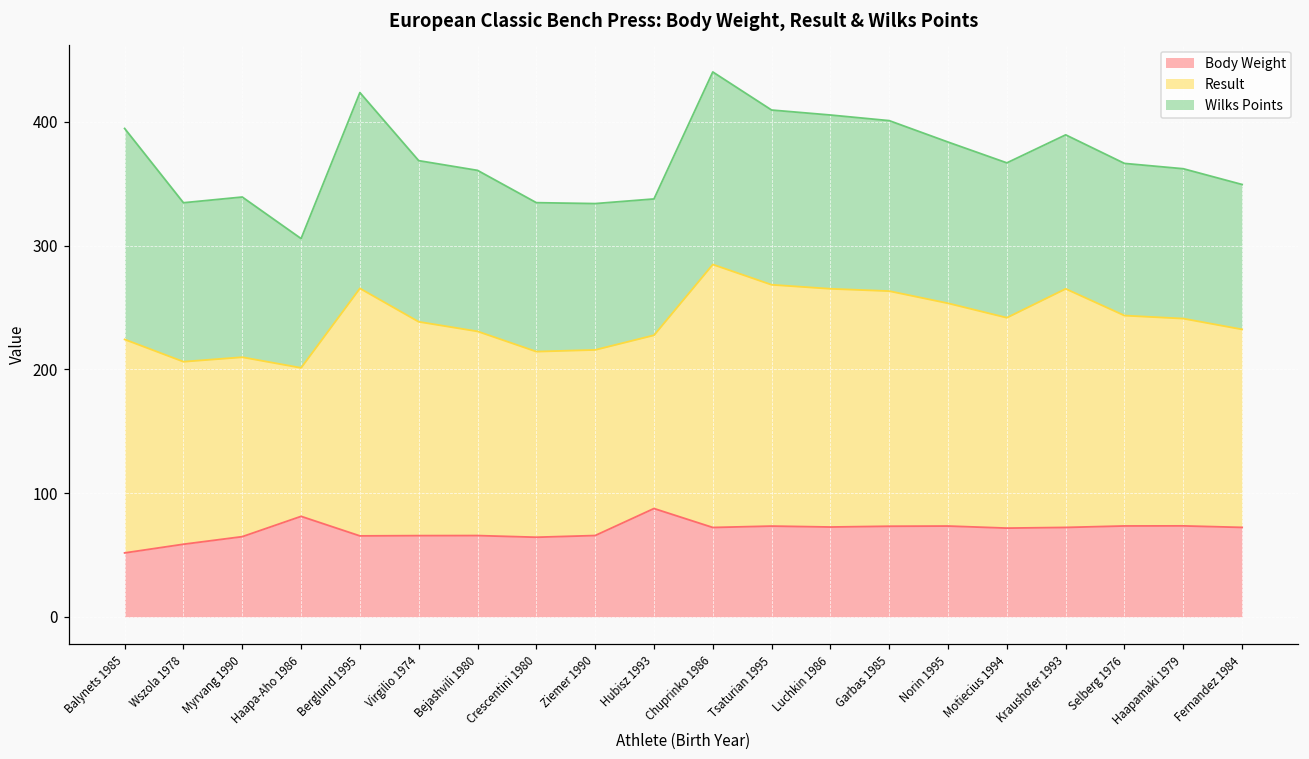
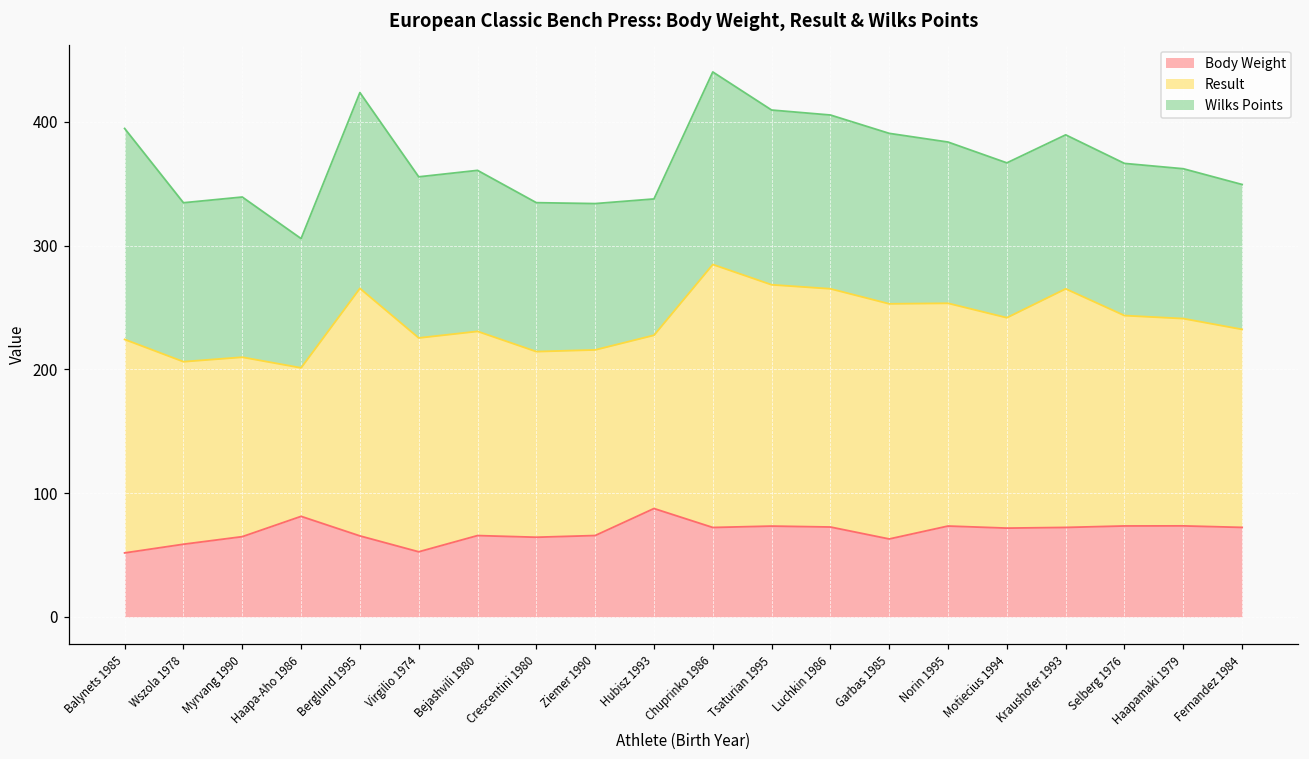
Body Weight, Virgilio 1974: 66 -> 53
Body Weight, Garbas 1985: 73 -> 63
